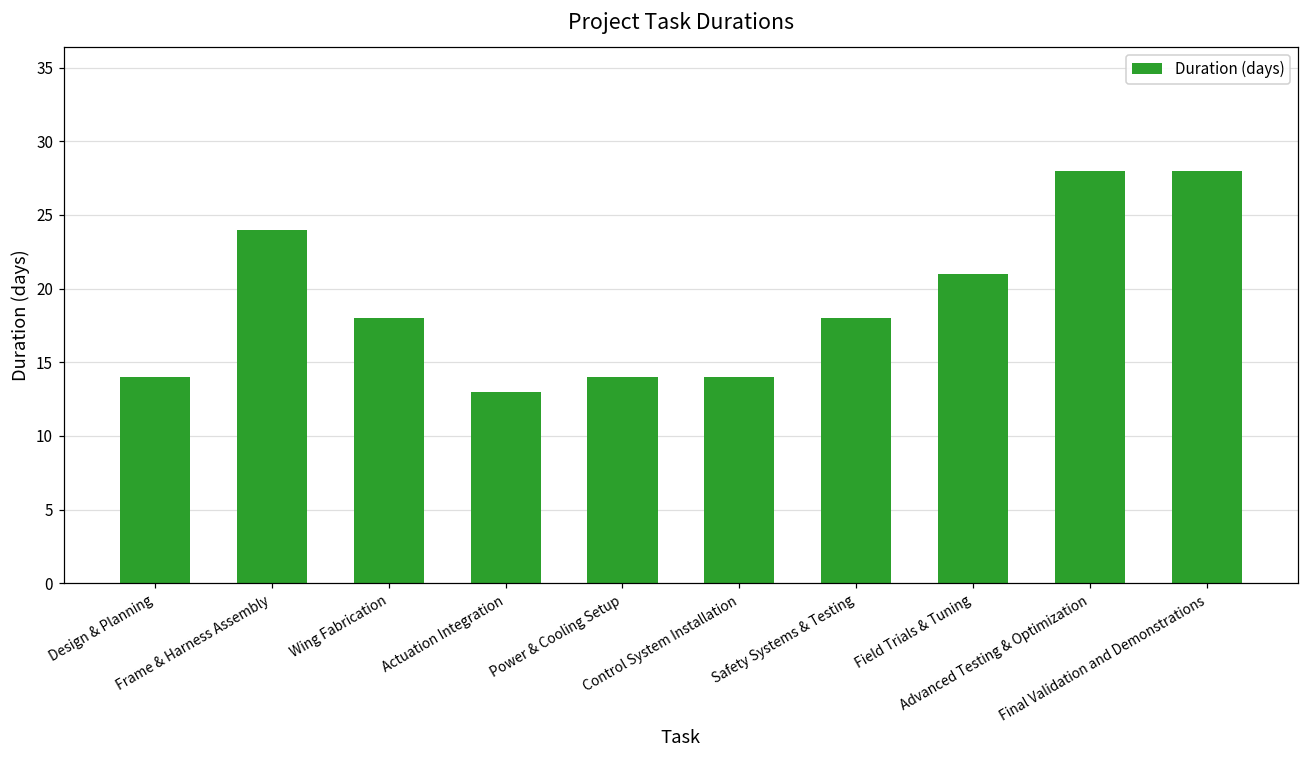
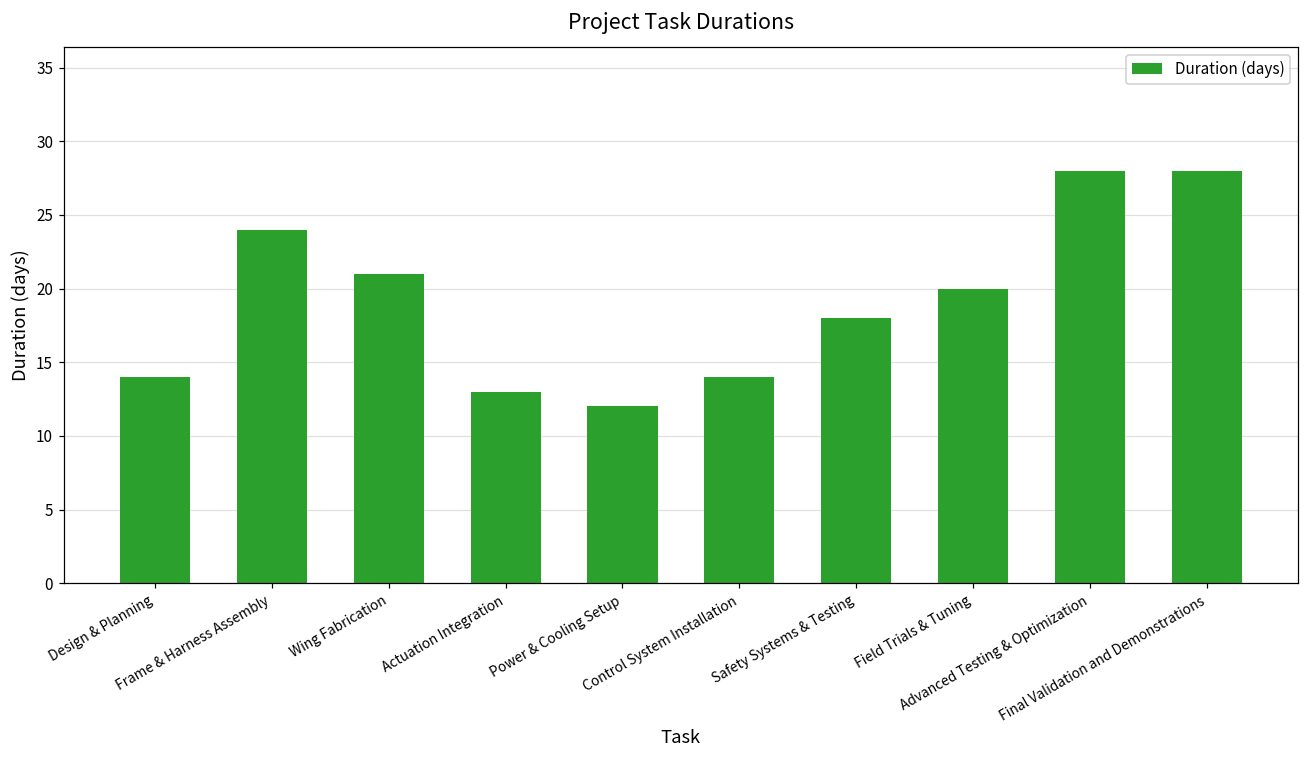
Wing Fabrication: 18 -> 21
Power & Cooling Setup: 14 -> 12
Field Trials & Tuning: 21 -> 20
